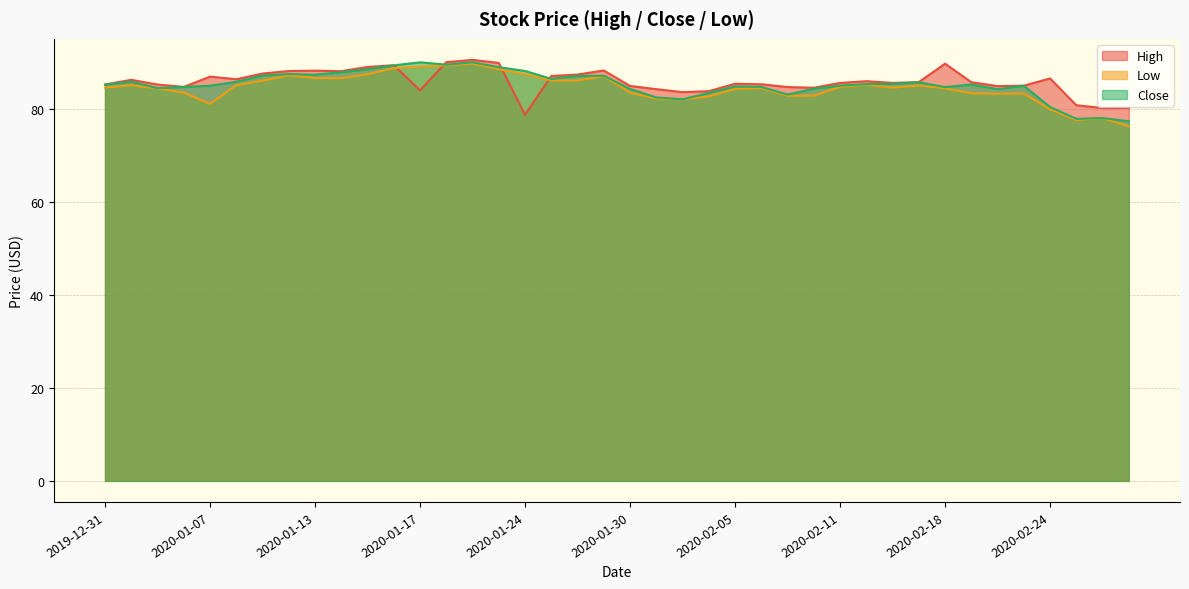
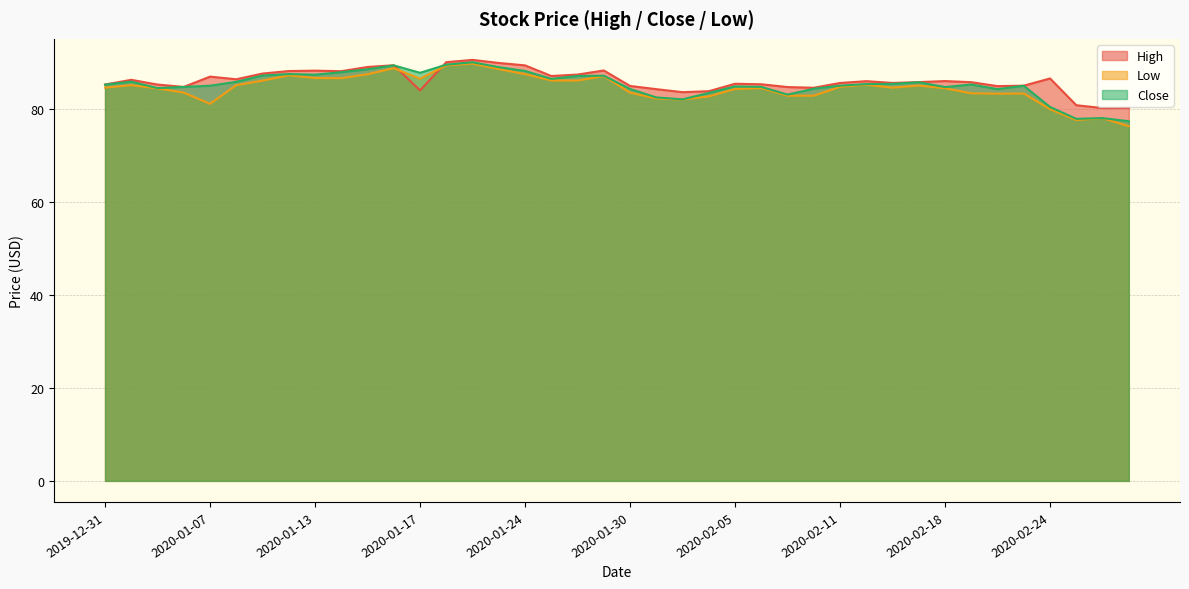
Low, 2020-01-17: 89 -> 87
Close, 2020-01-17: 90 -> 88
High, 2020-01-24: 79 -> 89
High, 2020-02-18: 90 -> 86
